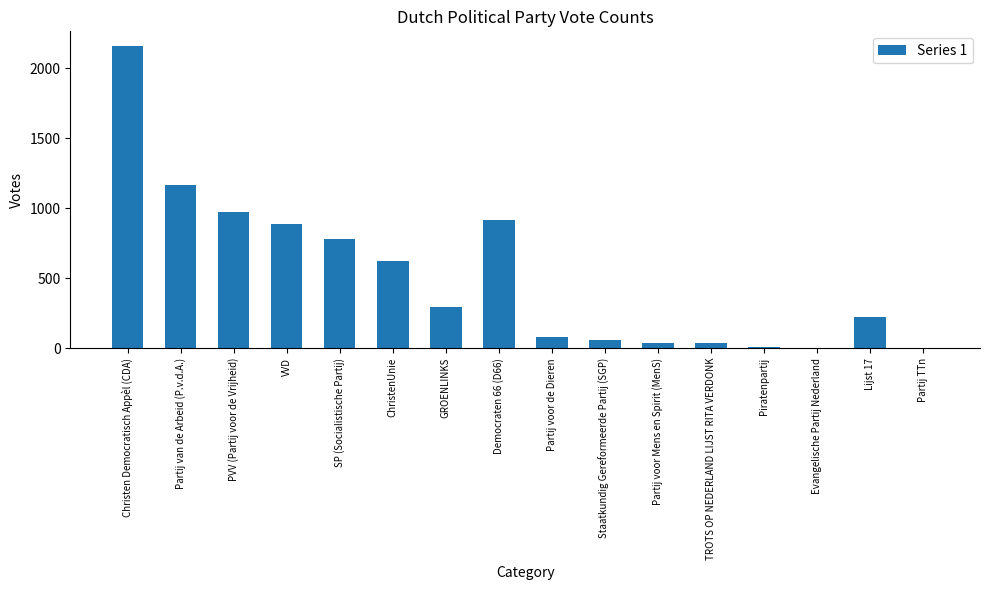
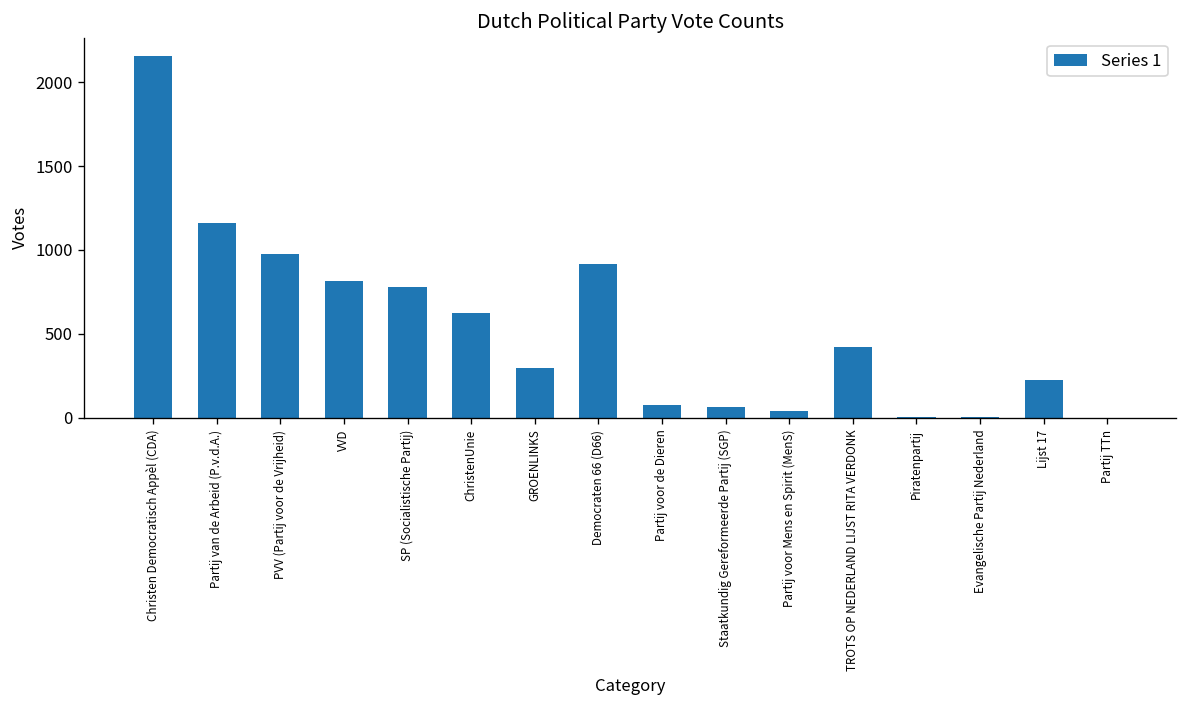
VVD: 890 -> 820
TROTS OP NEDERLAND LIJST RITA VERDONK: 40 -> 420
